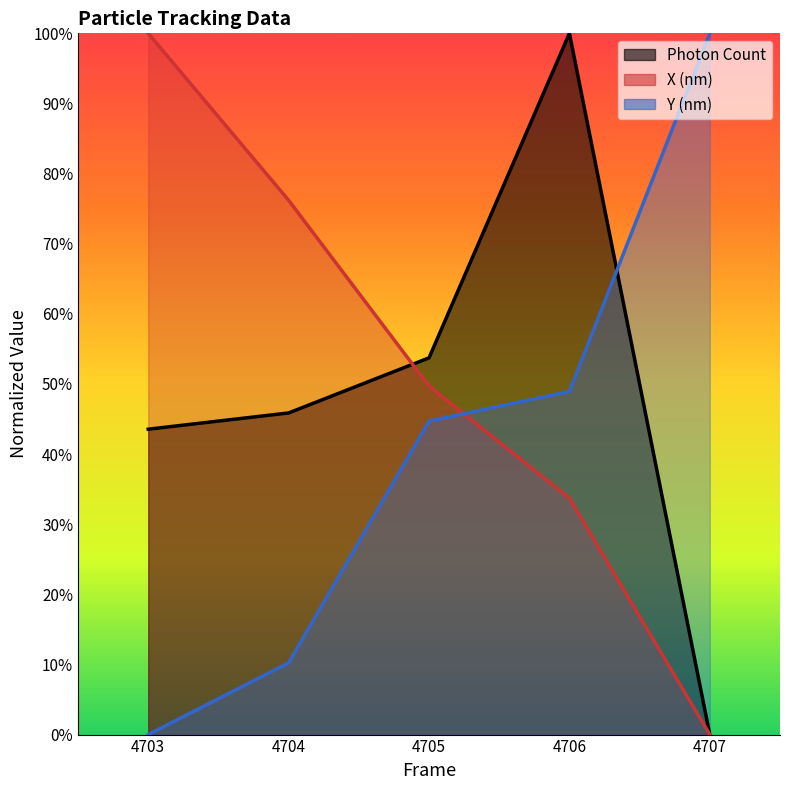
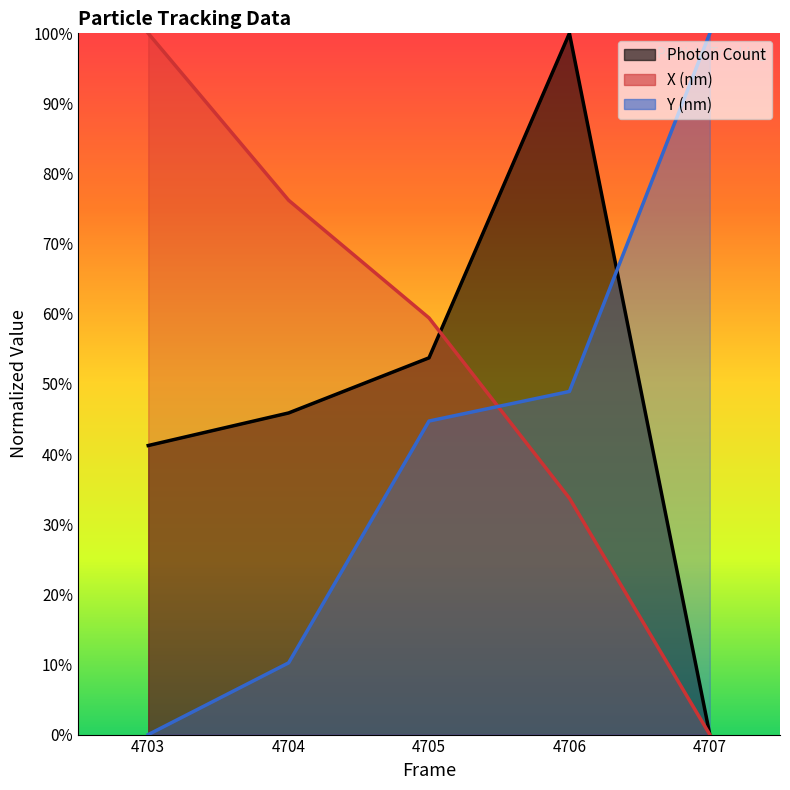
Photon Count, 4703: 44% -> 41%
X (nm), 4705: 50% -> 59%
